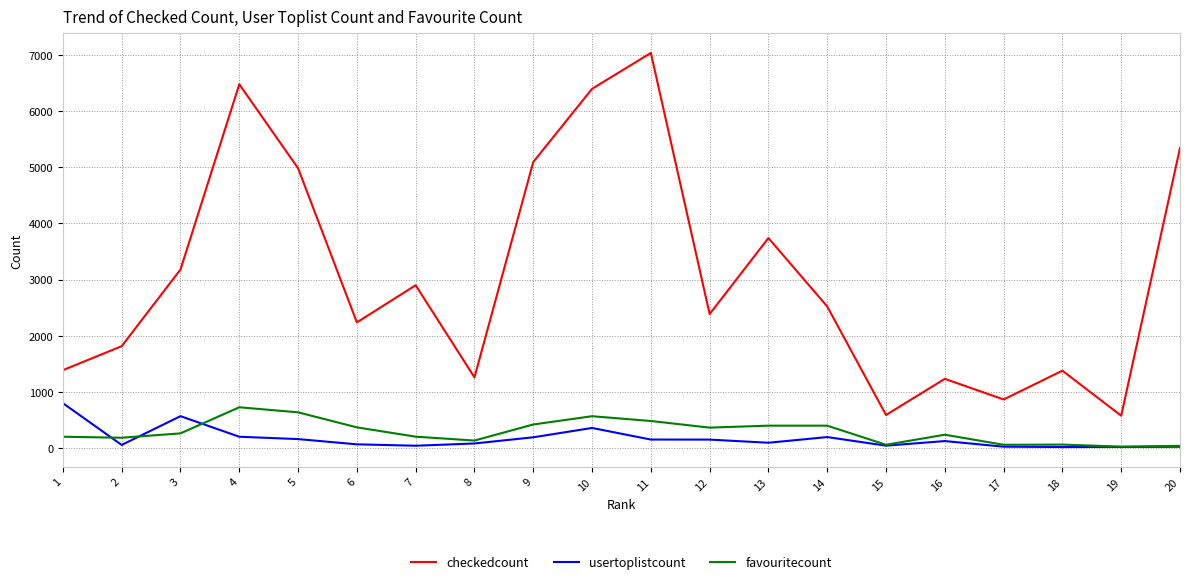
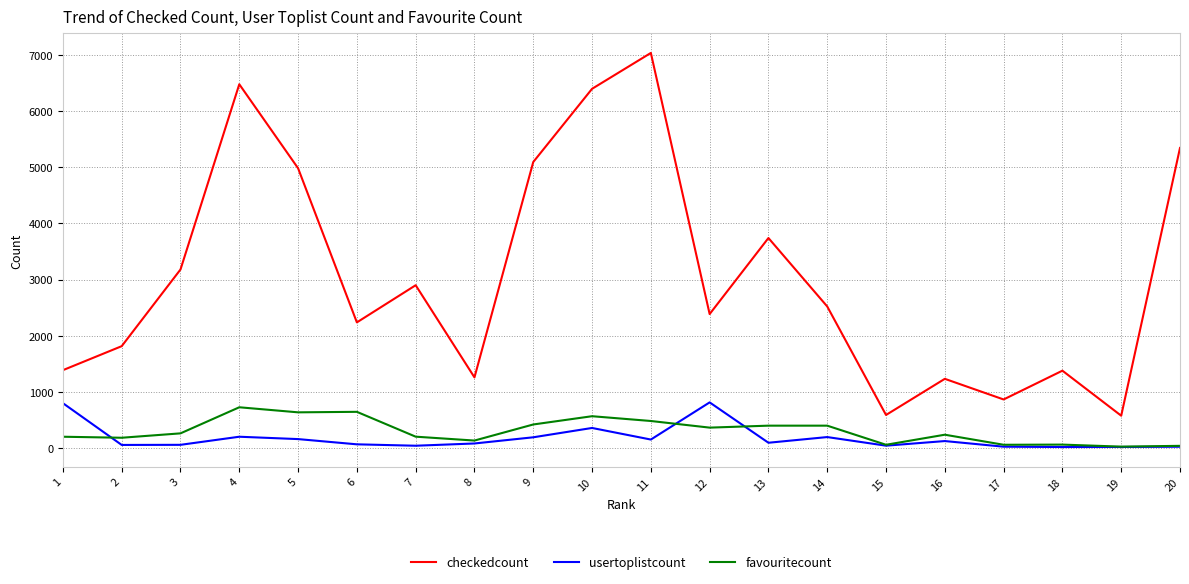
usertoplistcount, 3: 600 -> 100
favouritecount, 6: 400 -> 600
usertoplistcount, 12: 200 -> 800
